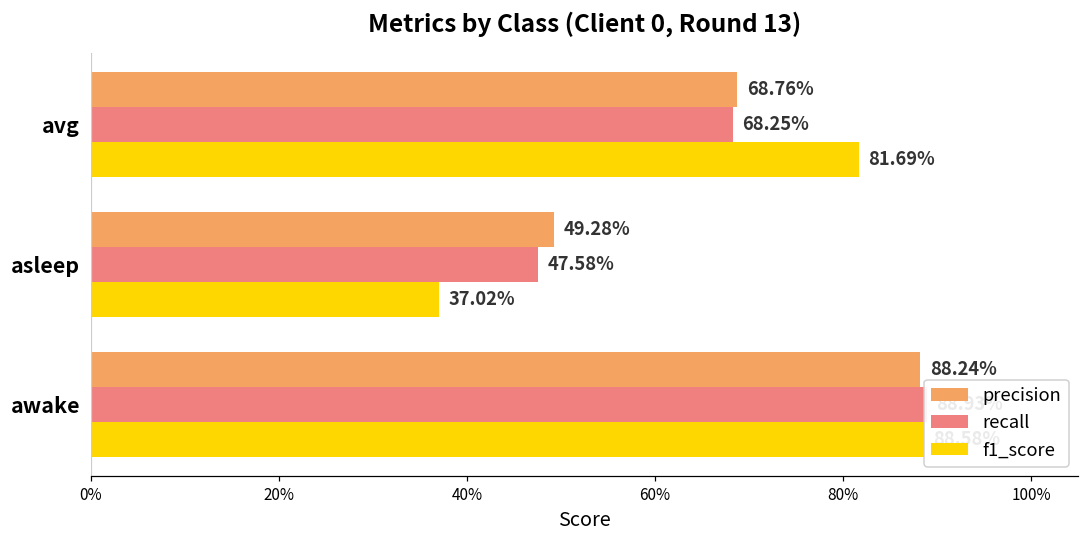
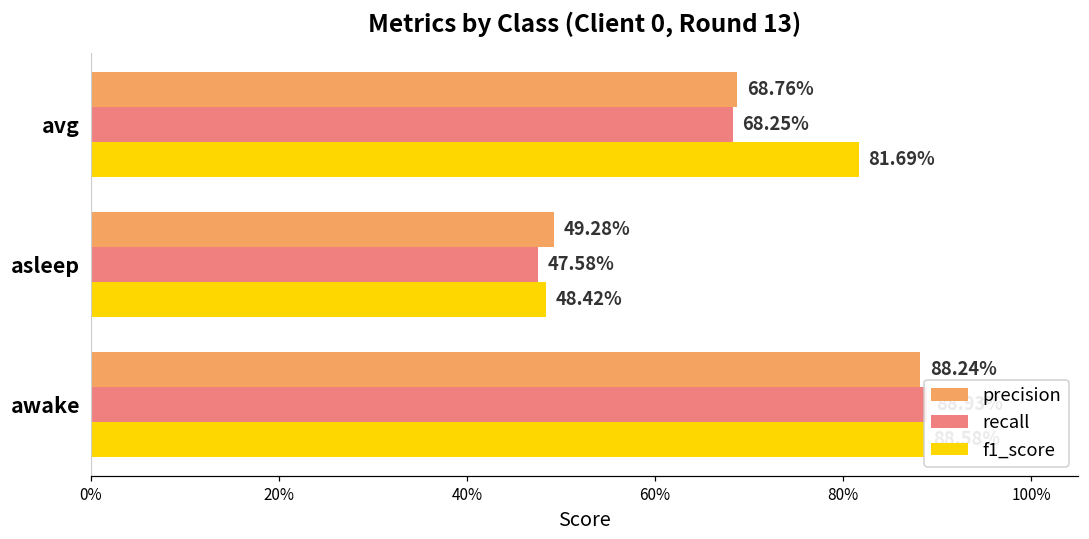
f1_score, asleep: 37.02% -> 48.42%
